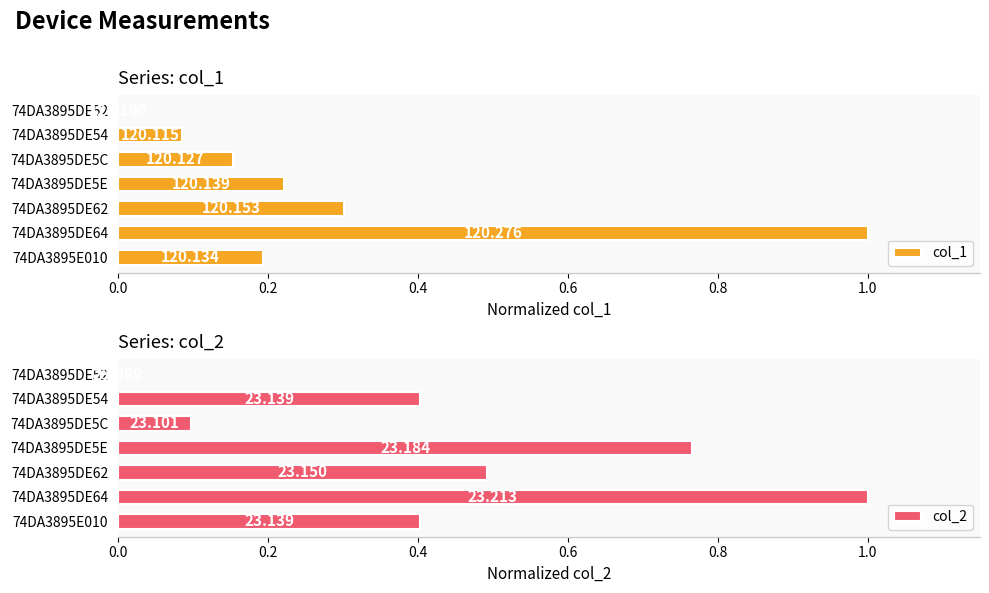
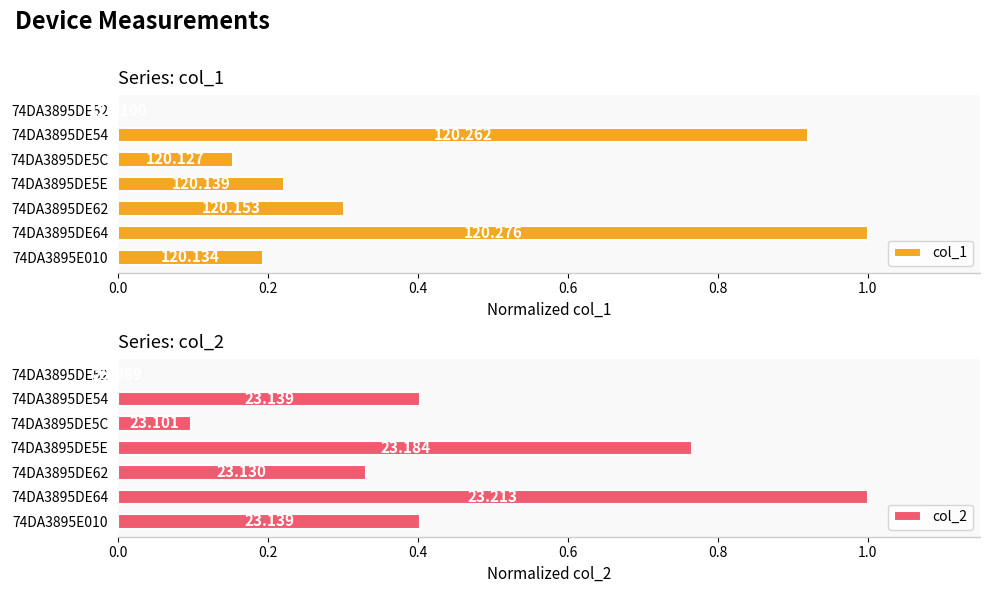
Series: col_1, 74DA3895DE54: 120.115 -> 120.262
Series: col_2, 74DA3895DE62: 23.150 -> 23.130
